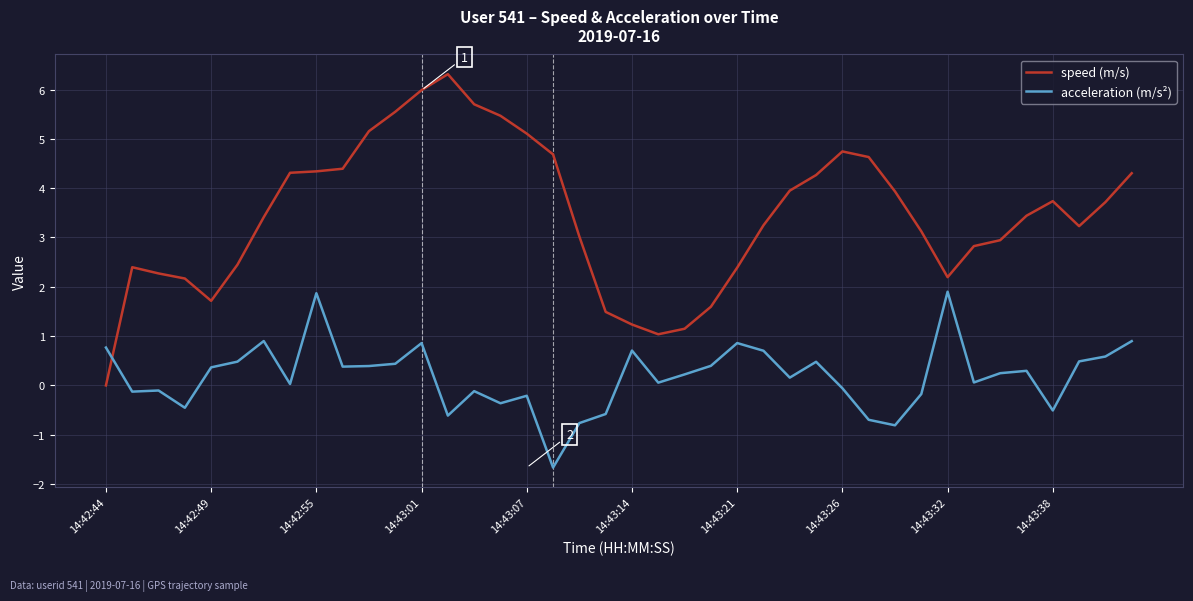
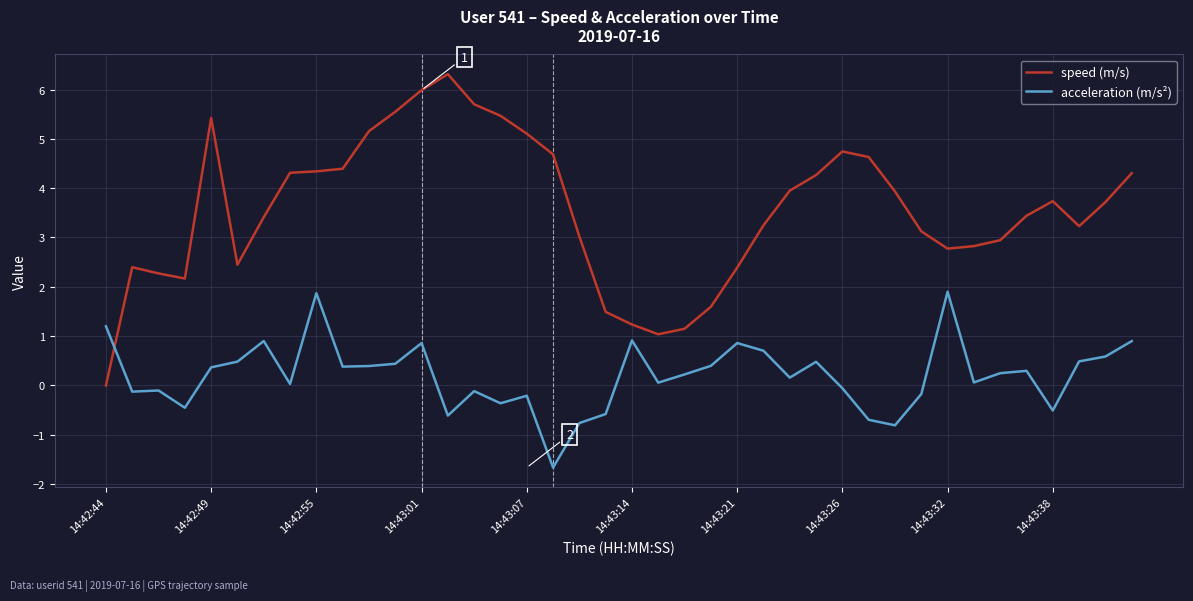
acceleration (m/s²), 14:42:44: 0.8 -> 1.2
speed (m/s), 14:42:49: 1.7 -> 5.4
acceleration (m/s²), 14:43:14: 0.7 -> 0.9
speed (m/s), 14:43:32: 2.2 -> 2.8
